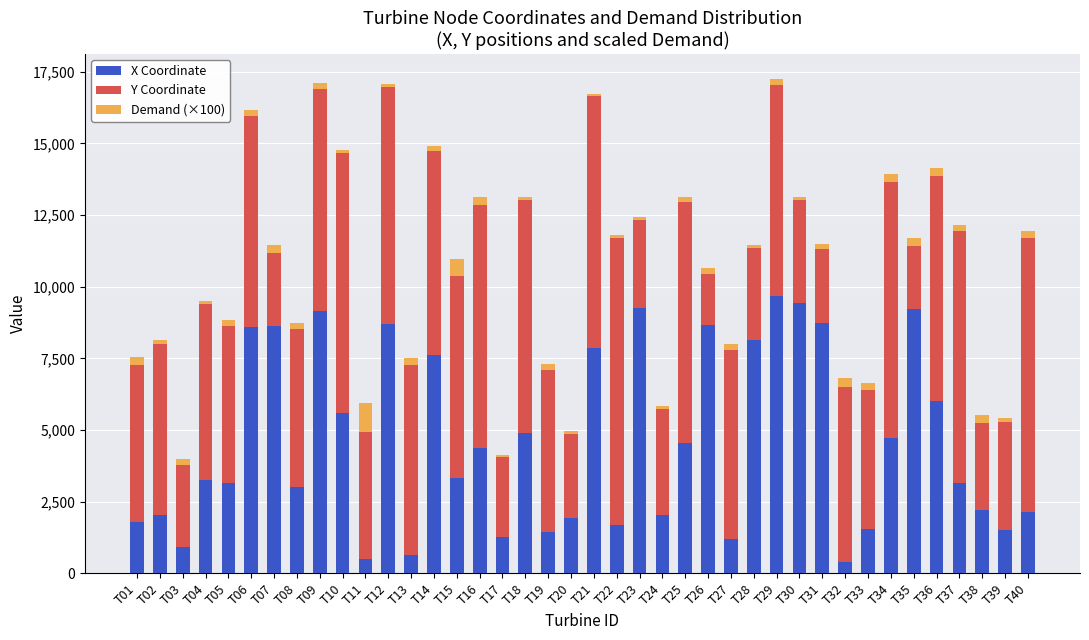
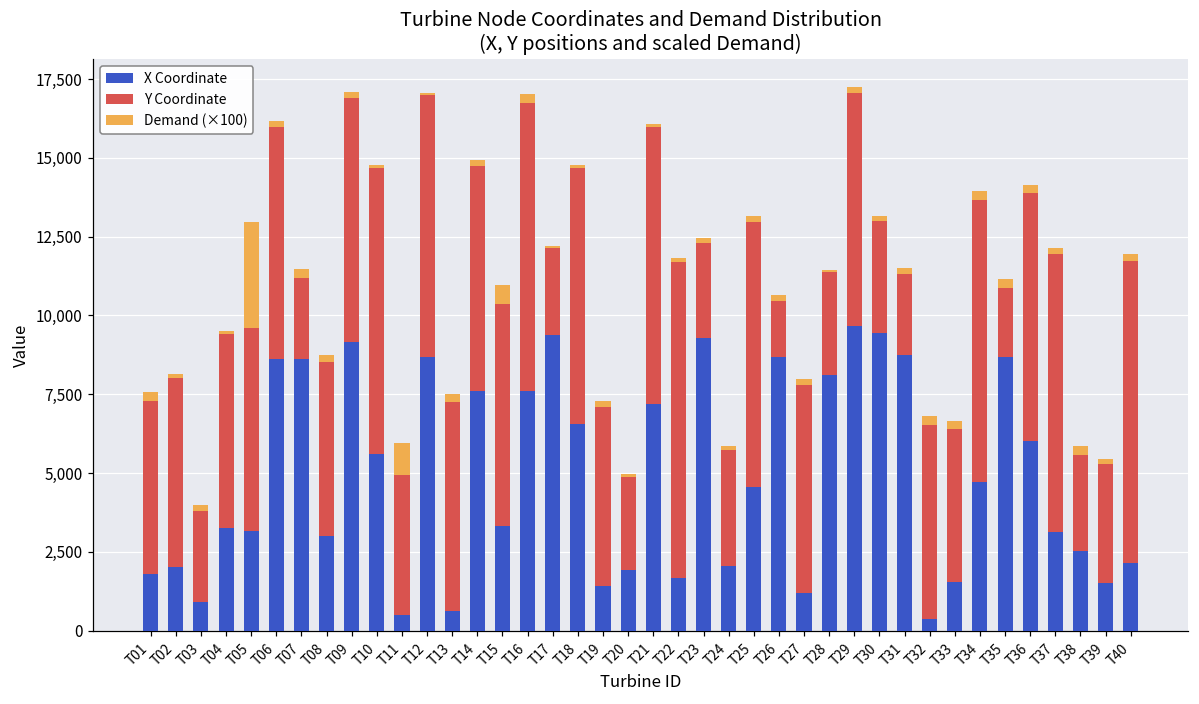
Y Coordinate, T05: 5,500 -> 6,500
Demand (×100), T05: 200 -> 3,400
X Coordinate, T16: 4,400 -> 7,600
Y Coordinate, T16: 8,500 -> 9,200
X Coordinate, T17: 1,300 -> 9,400
X Coordinate, T18: 4,900 -> 6,500
X Coordinate, T21: 7,900 -> 7,200
X Coordinate, T35: 9,200 -> 8,700
X Coordinate, T38: 2,200 -> 2,500
